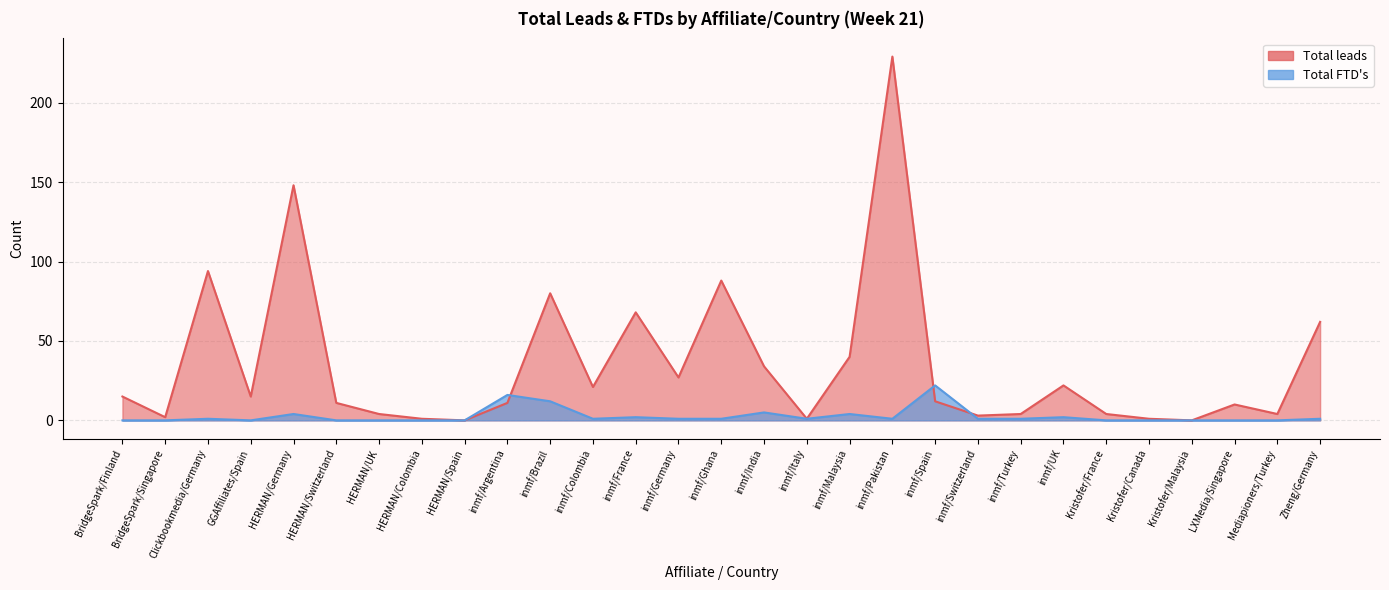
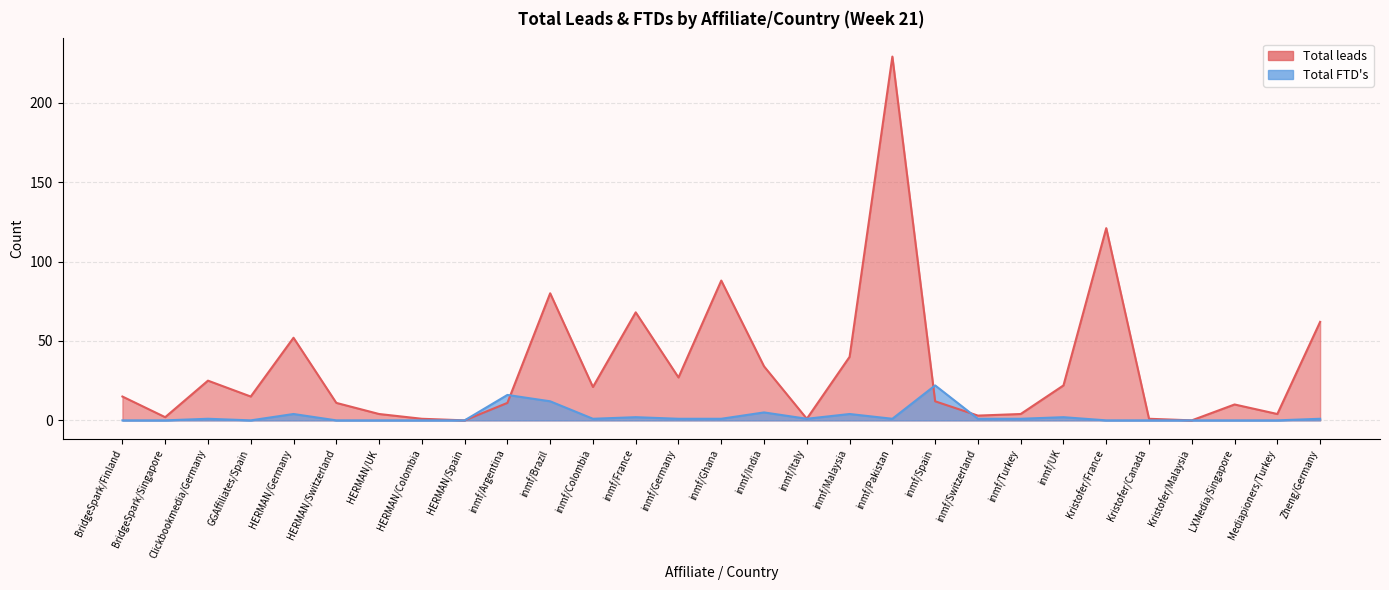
Total leads, Clickbookmedia/Germany: 94 -> 25
Total leads, HERMAN/Germany: 148 -> 52
Total leads, Kristofer/France: 4 -> 121
